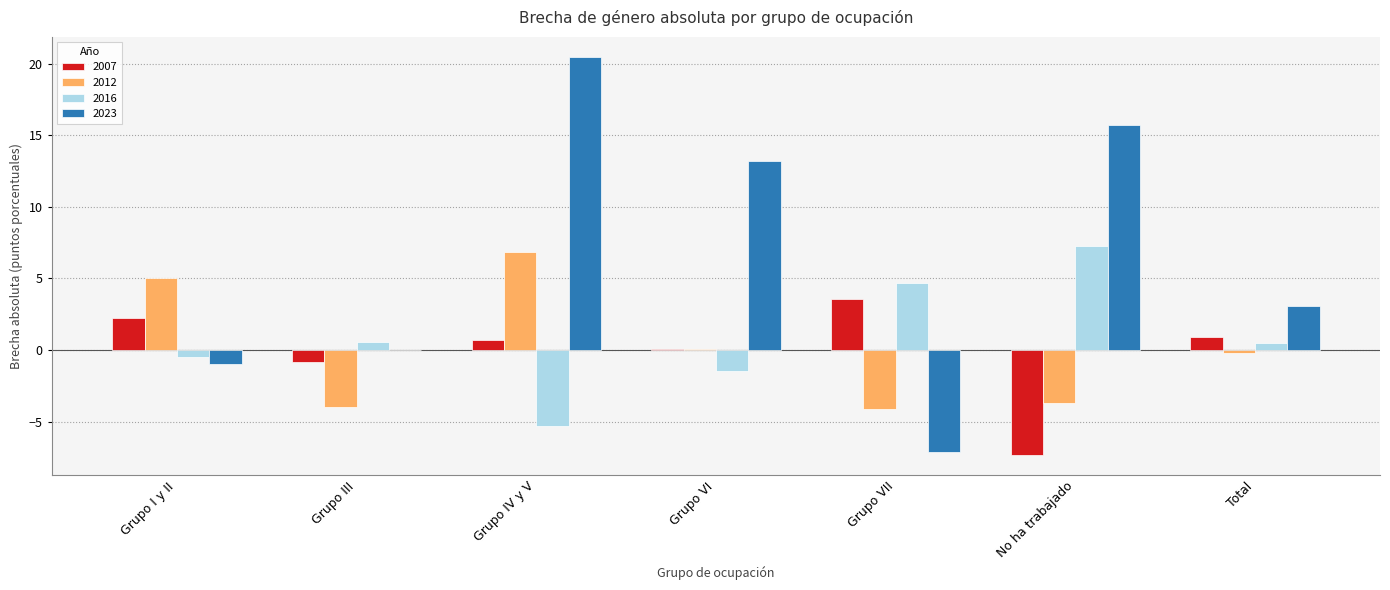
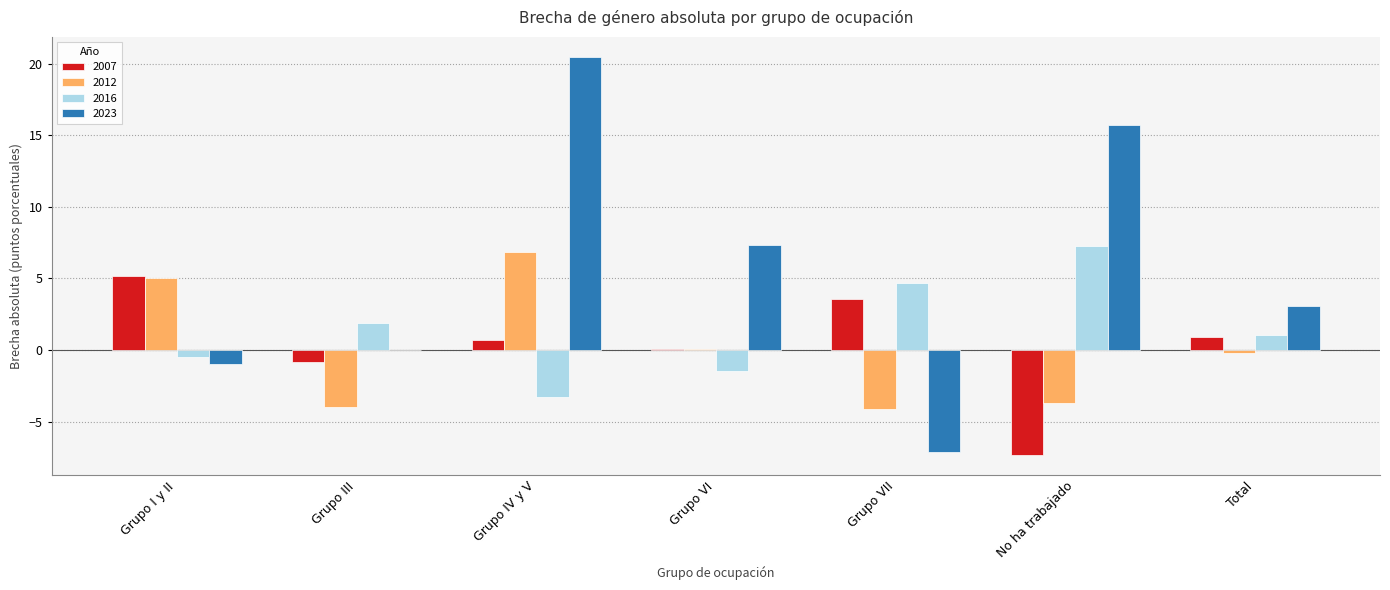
2007, Grupo I y II: 2.2 -> 5.2
2016, Grupo III: 0.6 -> 1.9
2016, Grupo IV y V: -5.3 -> -3.3
2023, Grupo VI: 13.2 -> 7.3
2016, Total: 0.5 -> 1.0
